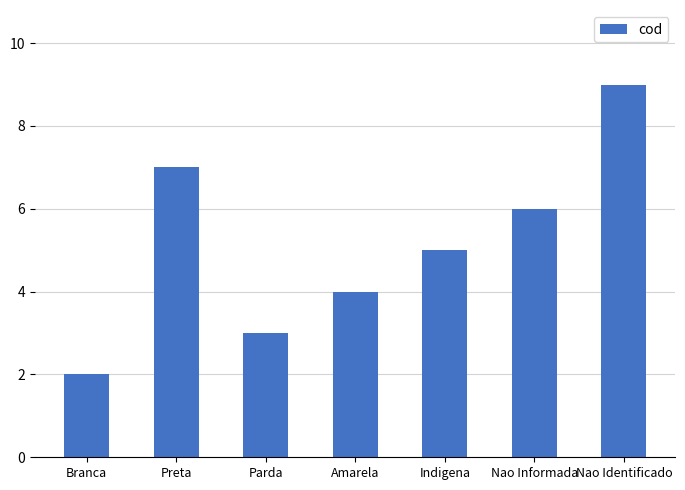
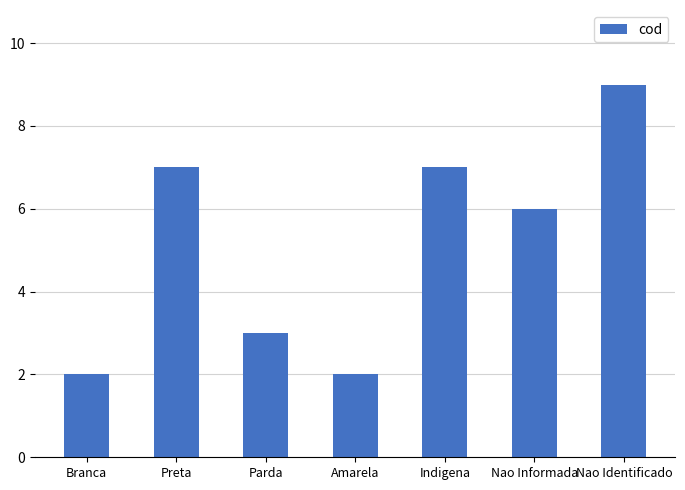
Amarela: 4 -> 2
Indigena: 5 -> 7
